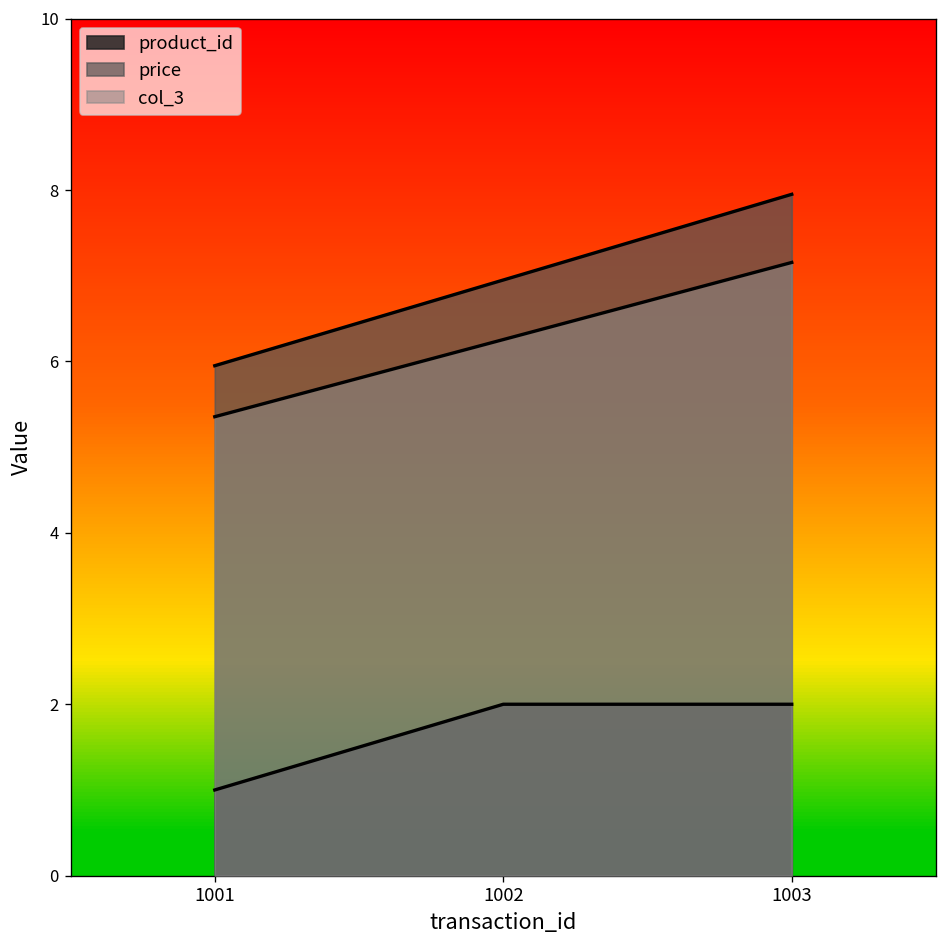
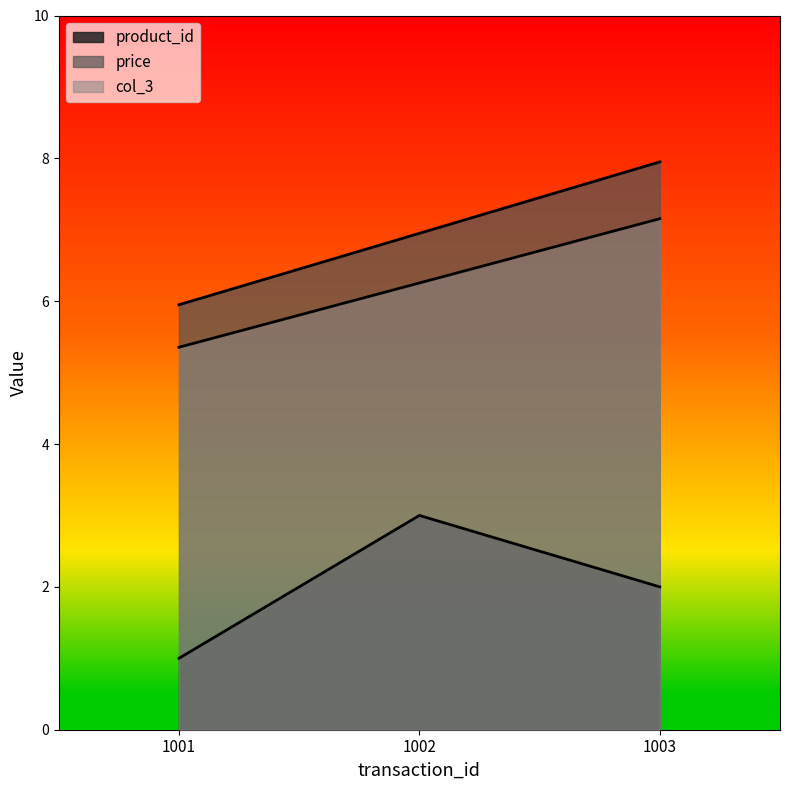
product_id, 1002: 2 -> 3
